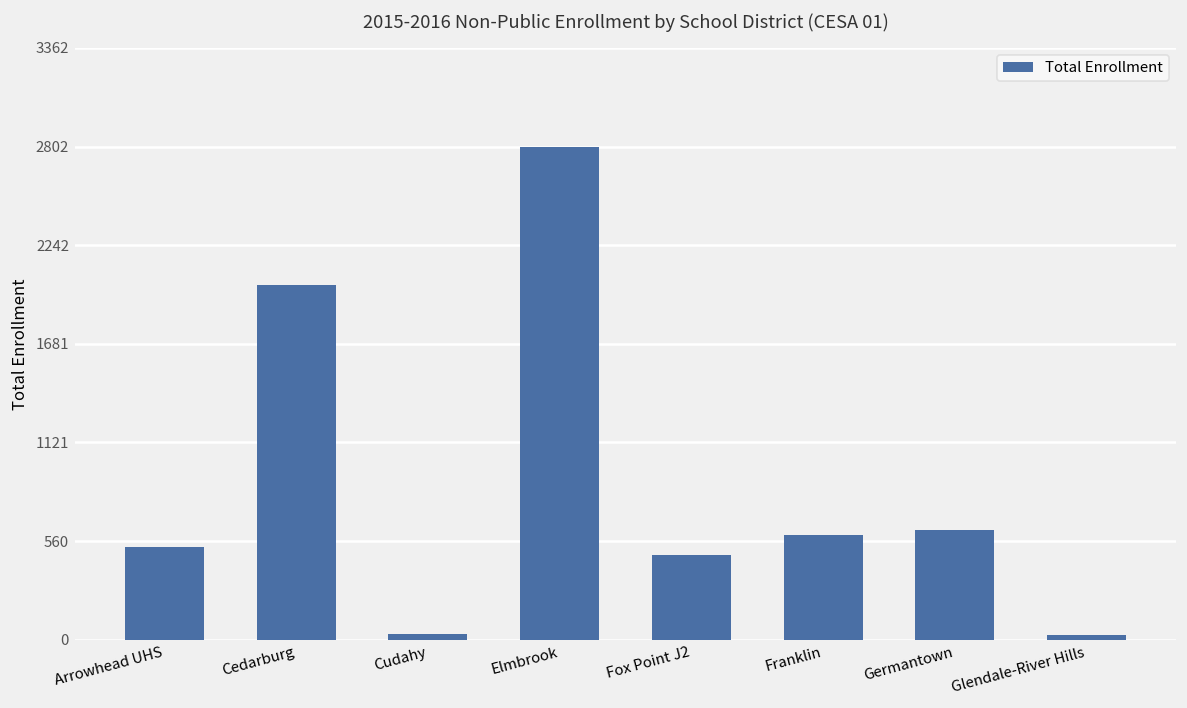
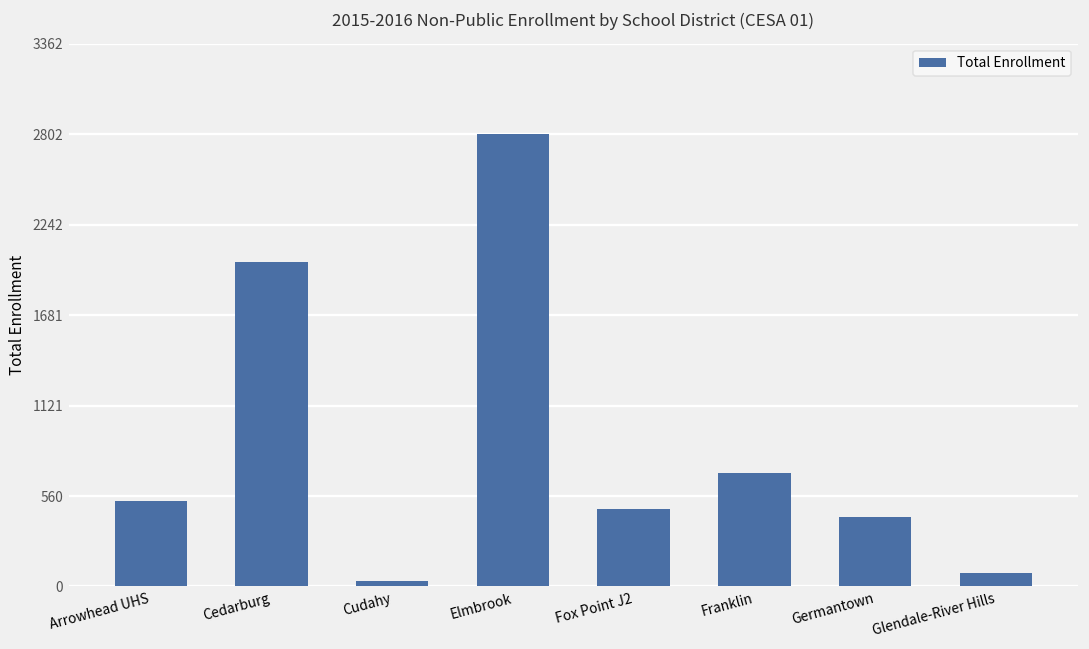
Franklin: 590 -> 700
Germantown: 620 -> 430
Glendale-River Hills: 30 -> 90
